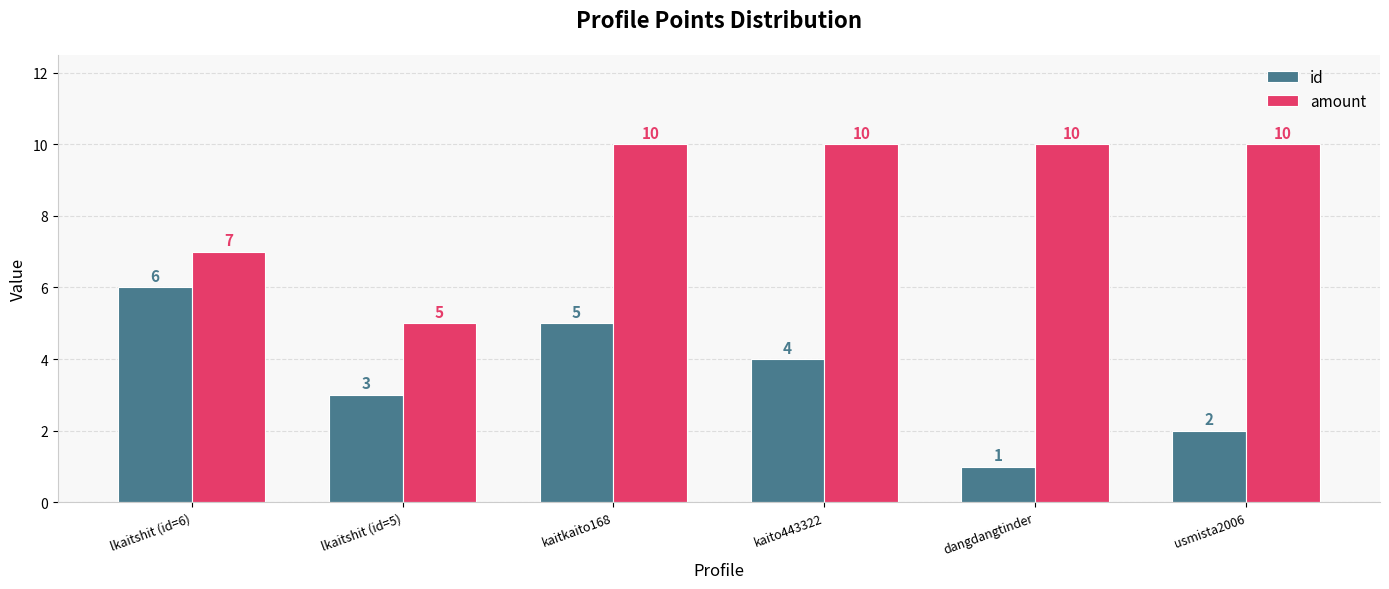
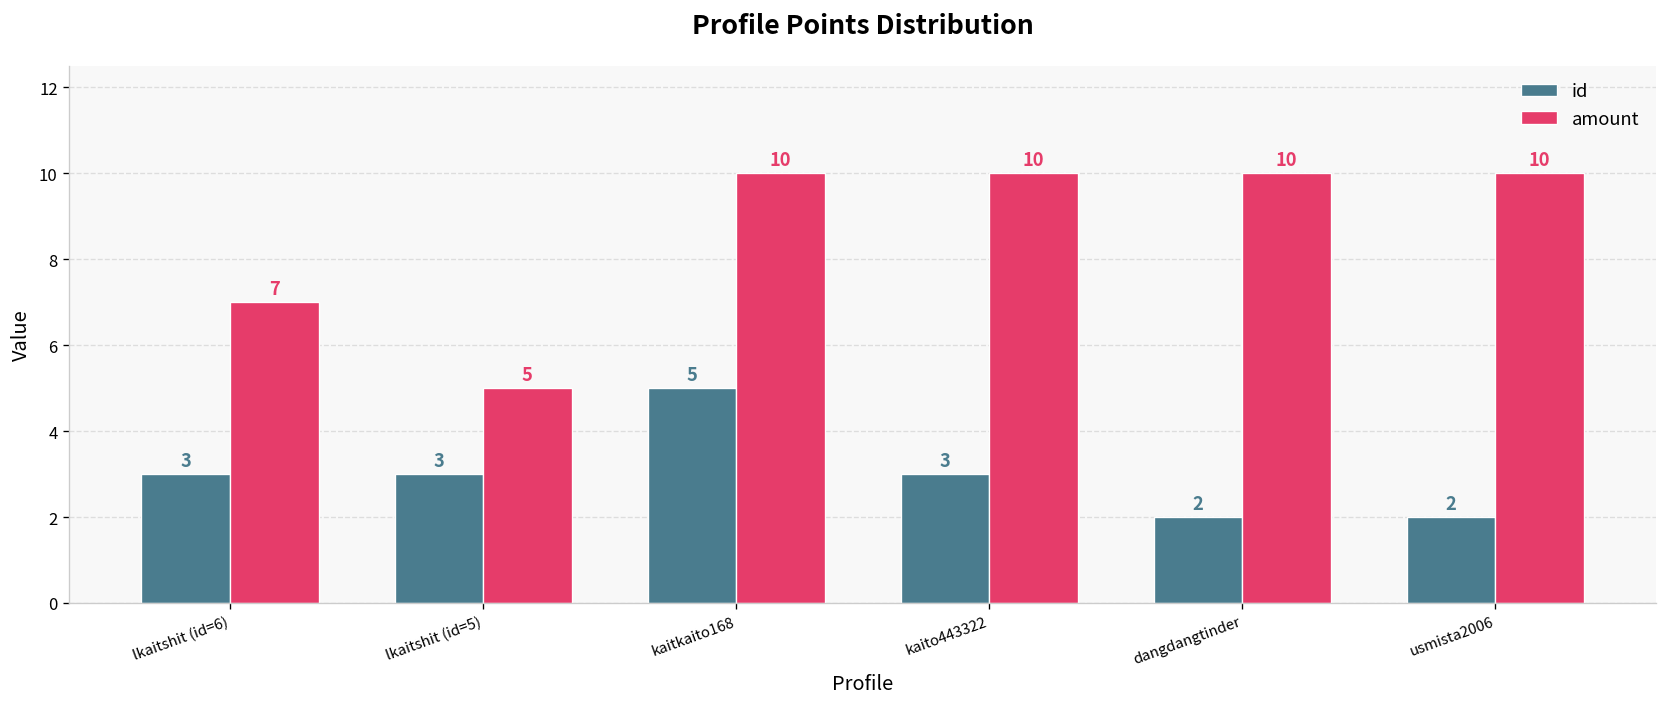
id, lkaitshit (id=6): 6 -> 3
id, kaito443322: 4 -> 3
id, dangdangtinder: 1 -> 2
